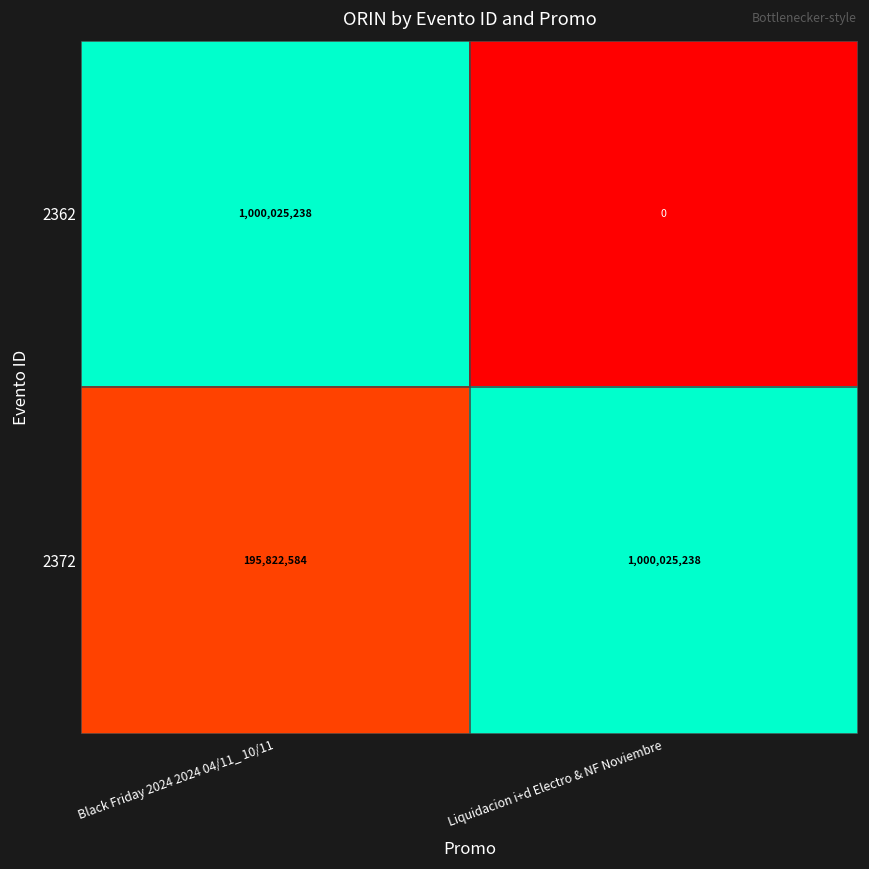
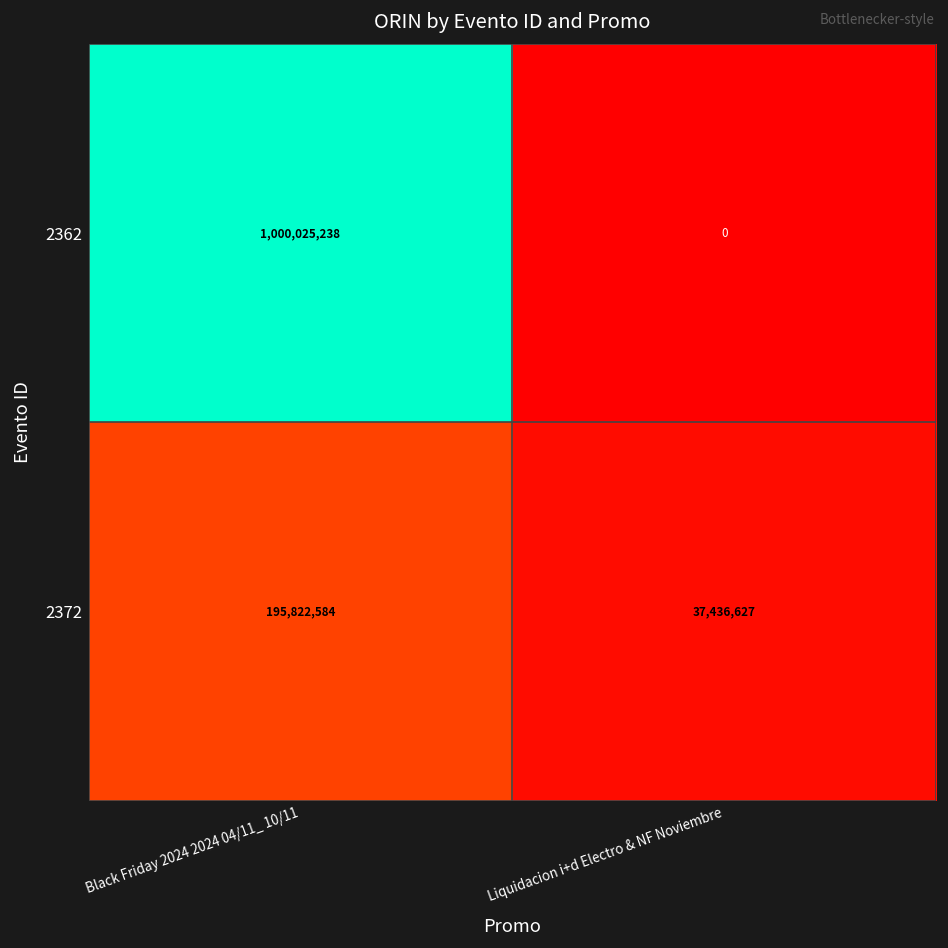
2372, Liquidacion i+d Electro & NF Noviembre: 1,000,025,238 -> 37,436,627
